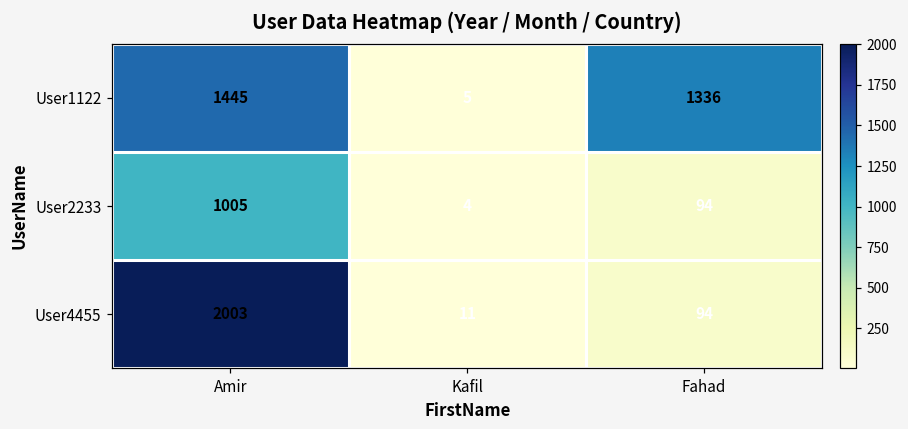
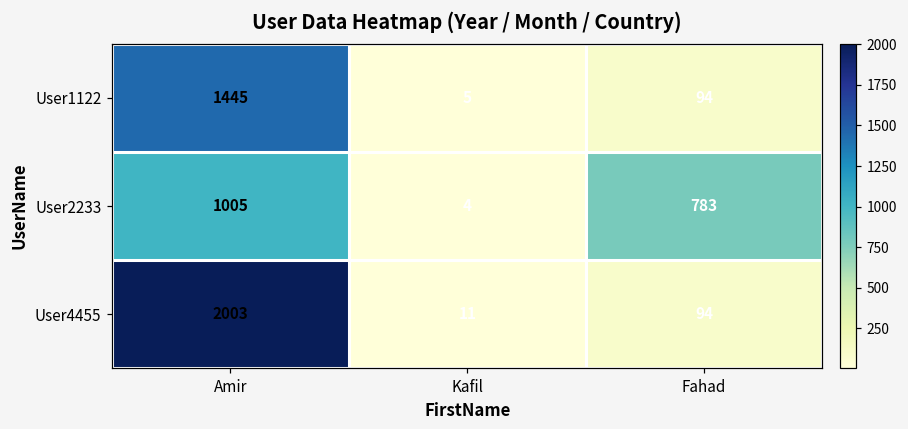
User1122, Fahad: 1336 -> 94
User2233, Fahad: 94 -> 783
